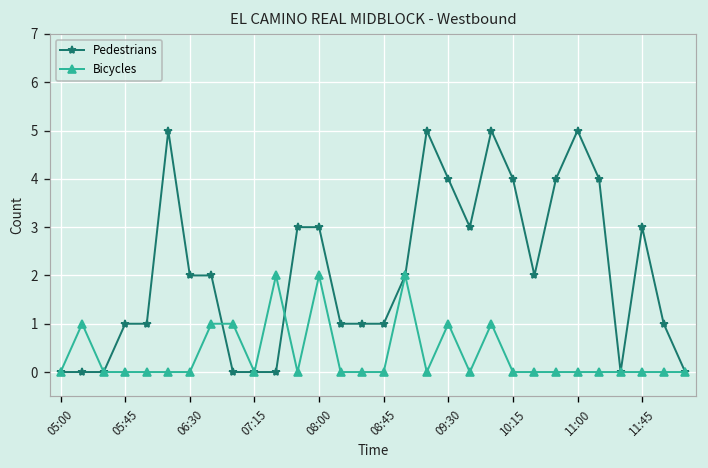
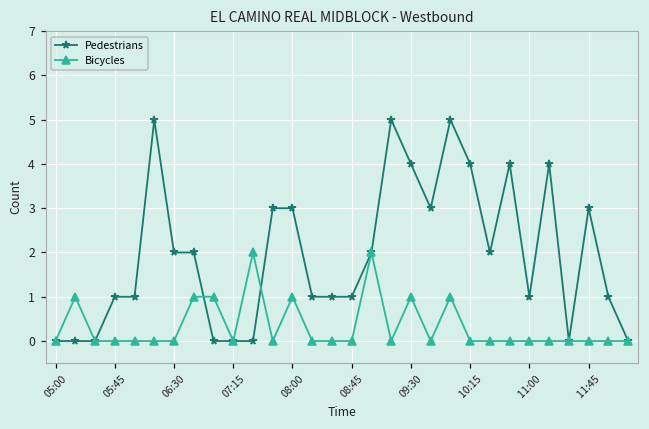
Bicycles, 08:00: 2 -> 1
Pedestrians, 11:00: 5 -> 1
